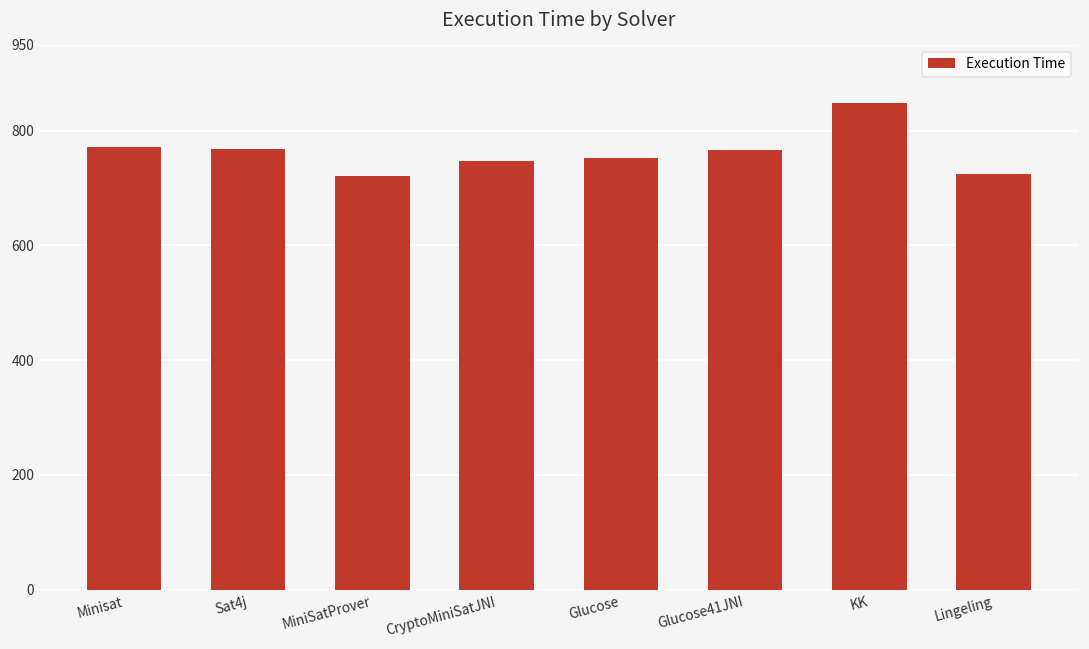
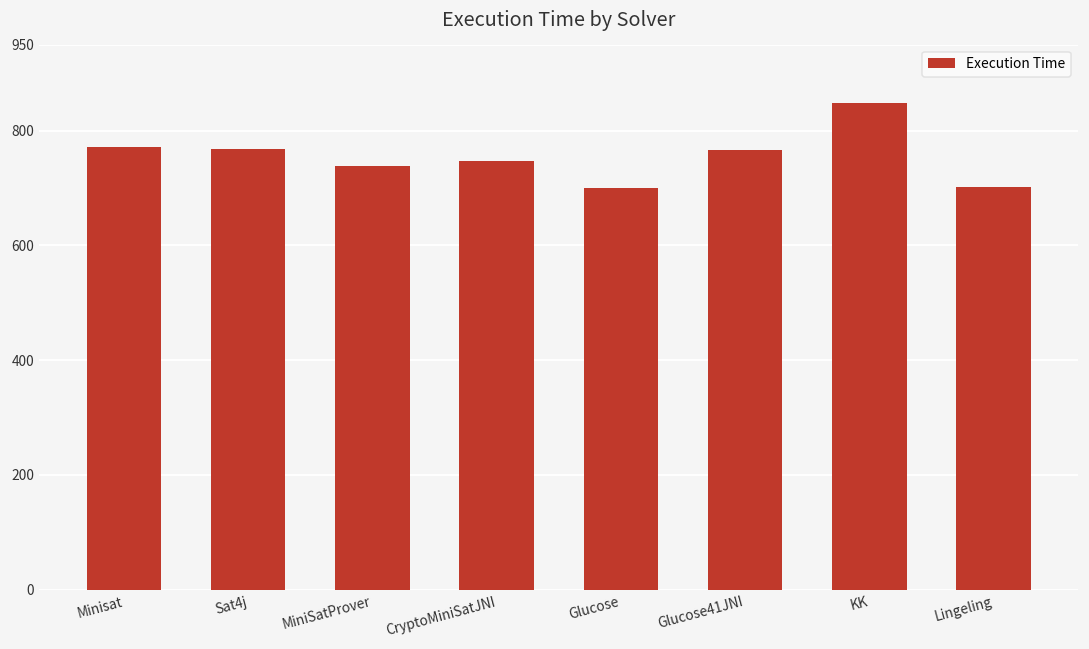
MiniSatProver: 720 -> 740
Glucose: 750 -> 700
Lingeling: 730 -> 700
